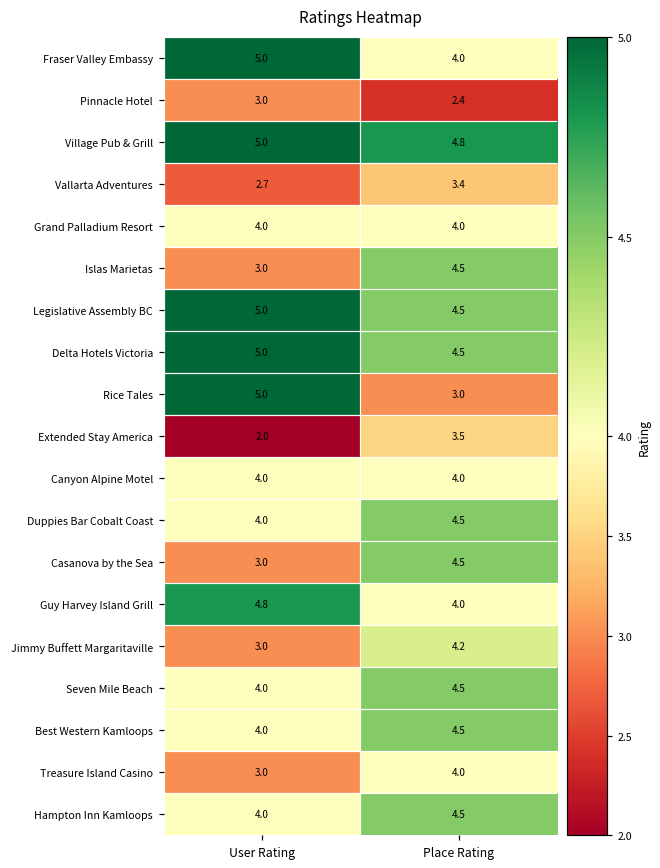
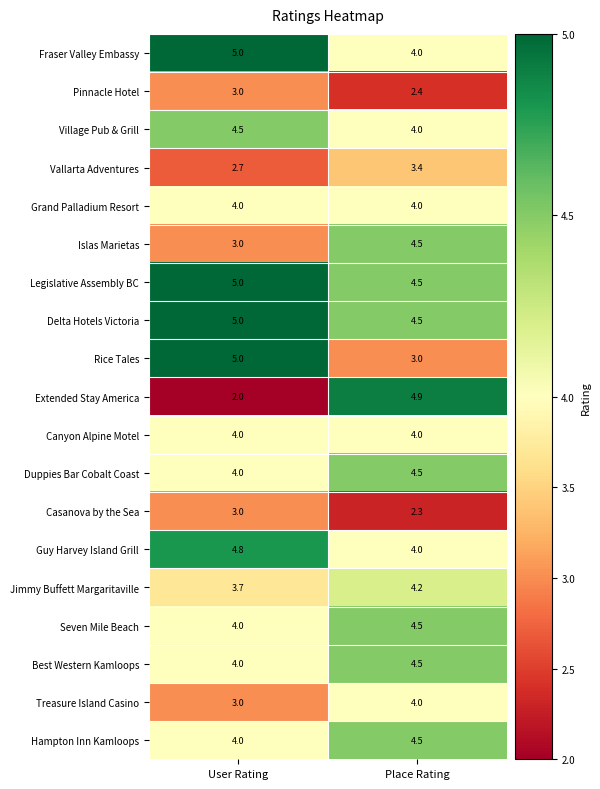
Village Pub & Grill, User Rating: 5.0 -> 4.5
Village Pub & Grill, Place Rating: 4.8 -> 4.0
Extended Stay America, Place Rating: 3.5 -> 4.9
Casanova by the Sea, Place Rating: 4.5 -> 2.3
Jimmy Buffett Margaritaville, User Rating: 3.0 -> 3.7
